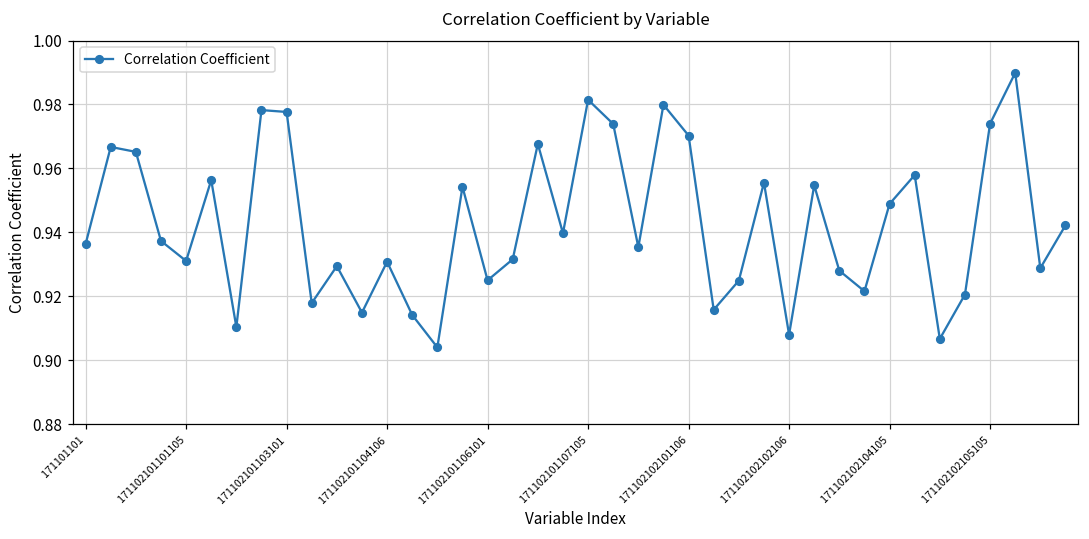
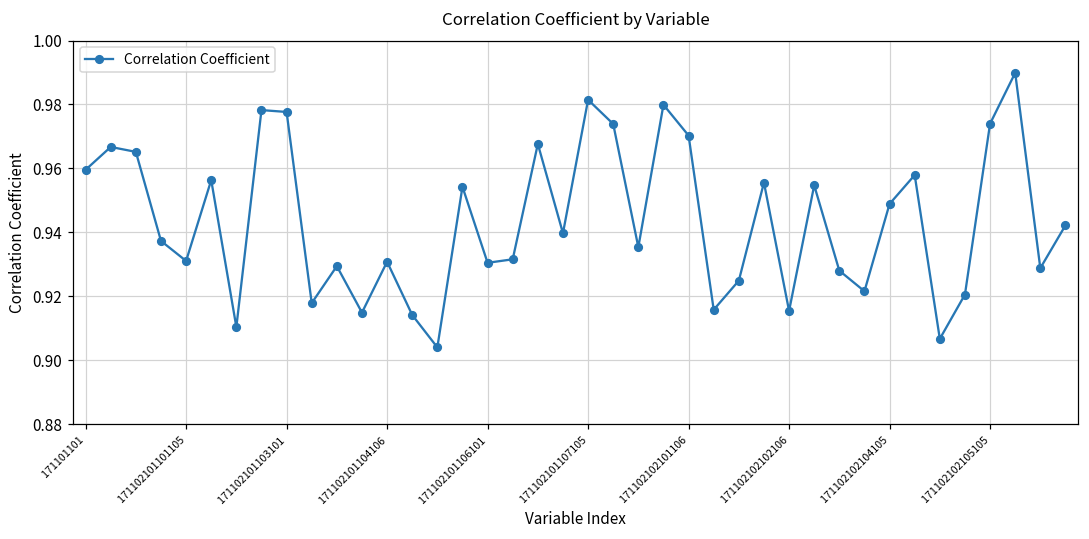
171101101: 0.936 -> 0.960
171102101106101: 0.925 -> 0.930
171102102102106: 0.908 -> 0.915
